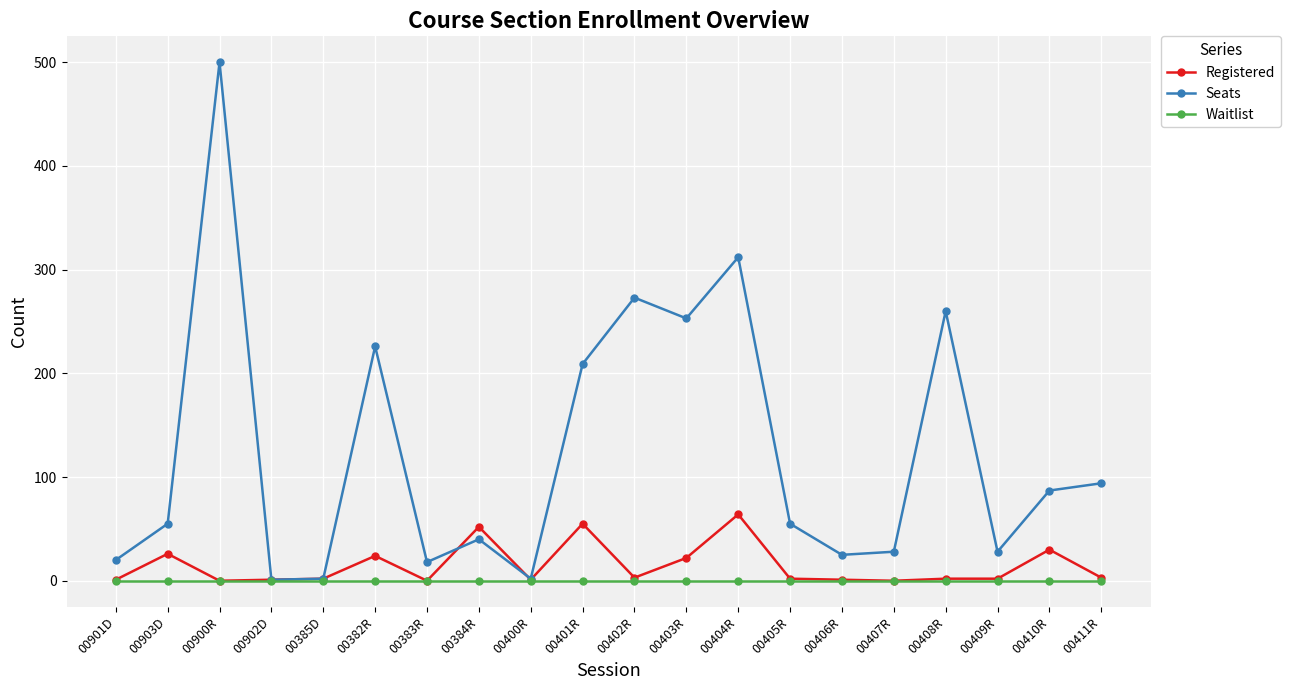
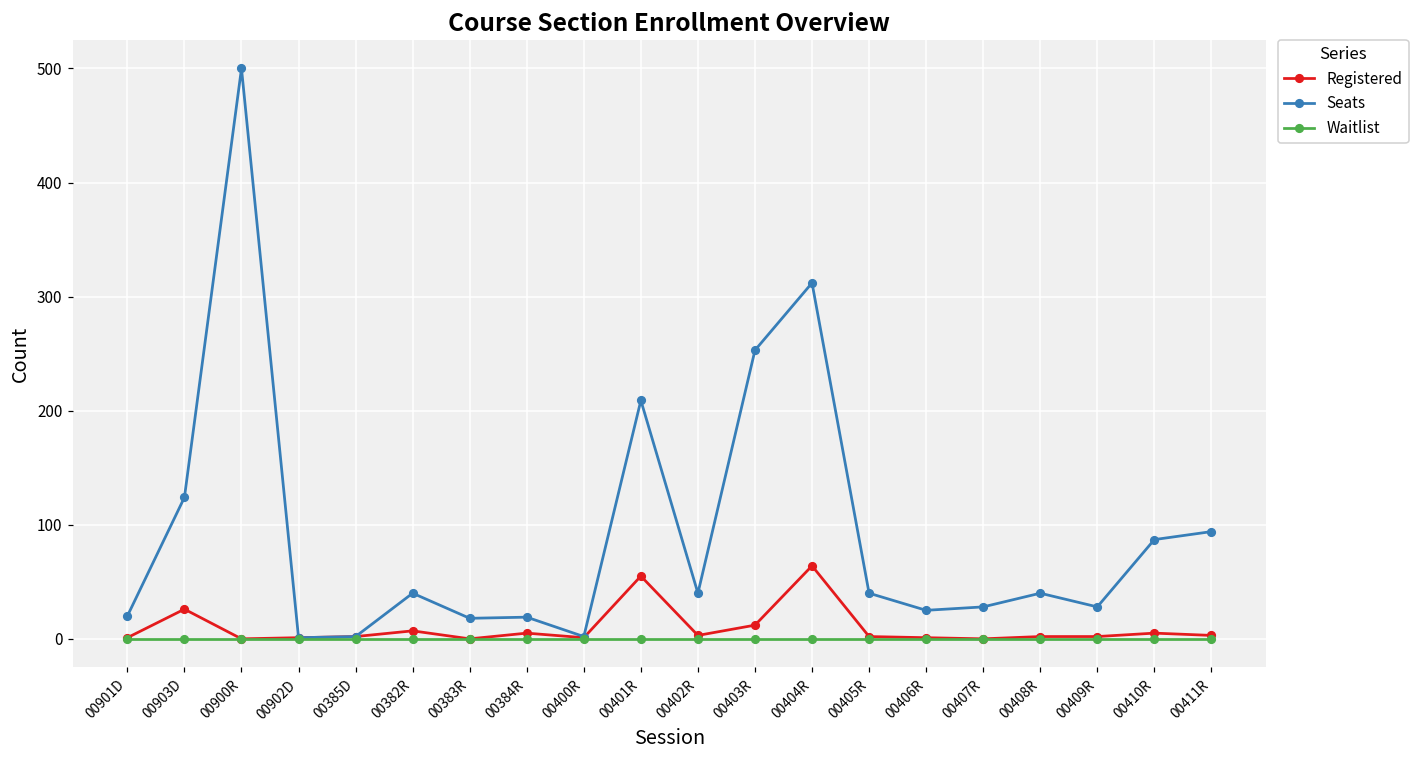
Seats, 00903D: 55 -> 124
Registered, 00382R: 24 -> 7
Seats, 00382R: 226 -> 40
Registered, 00384R: 52 -> 5
Seats, 00384R: 40 -> 19
Seats, 00402R: 273 -> 40
Registered, 00403R: 22 -> 12
Seats, 00405R: 55 -> 40
Seats, 00408R: 260 -> 40
Registered, 00410R: 30 -> 5
